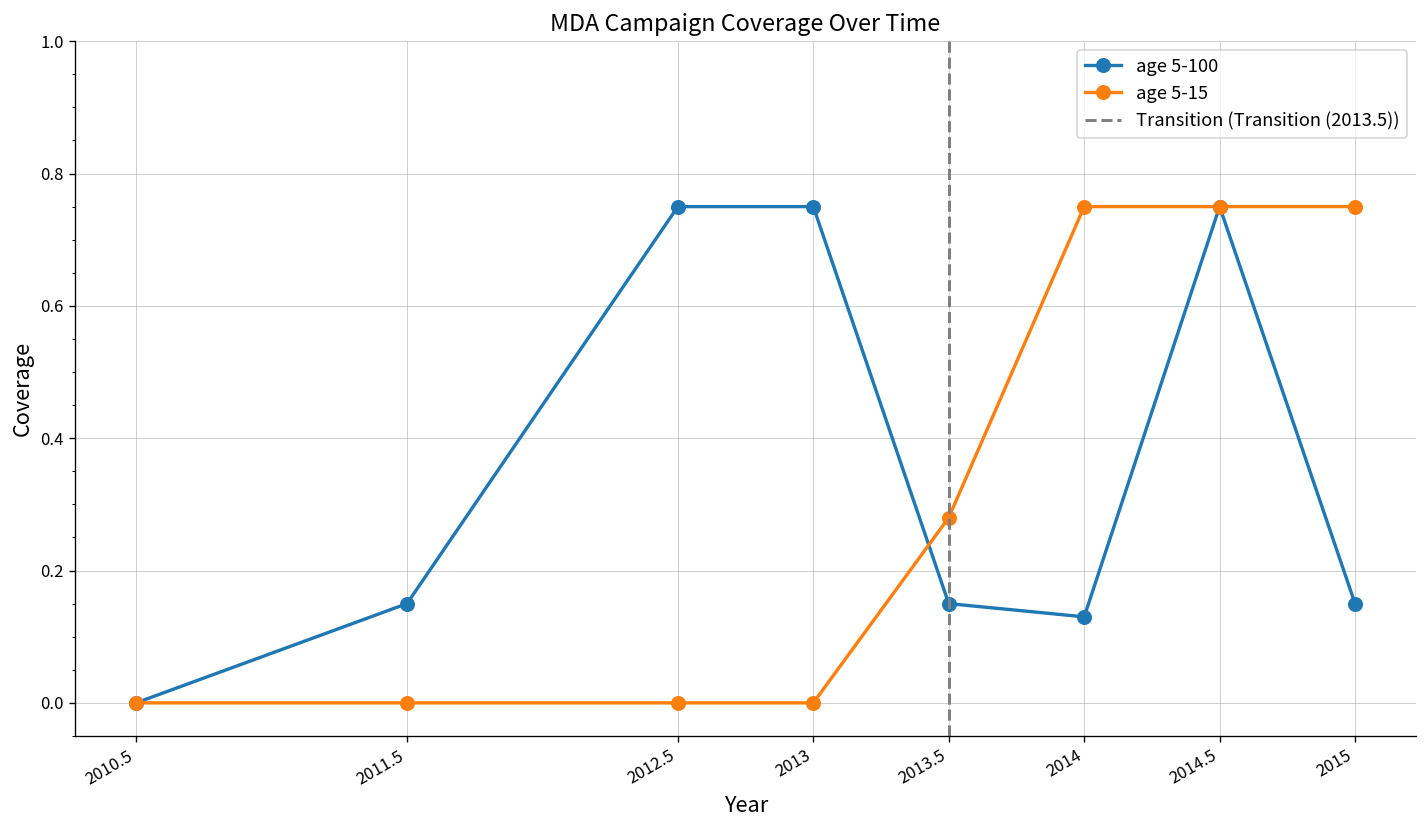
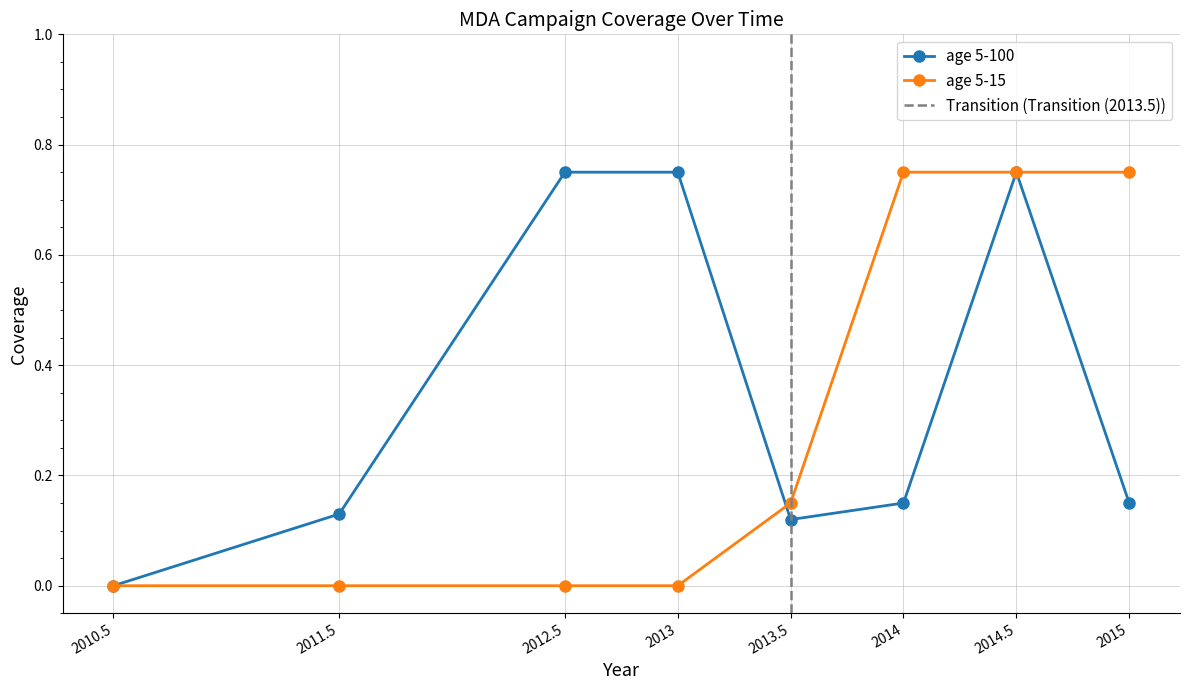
age 5-100, 2011.5: 0.15 -> 0.13
age 5-100, 2013.5: 0.15 -> 0.12
age 5-15, 2013.5: 0.28 -> 0.15
age 5-100, 2014: 0.13 -> 0.15
